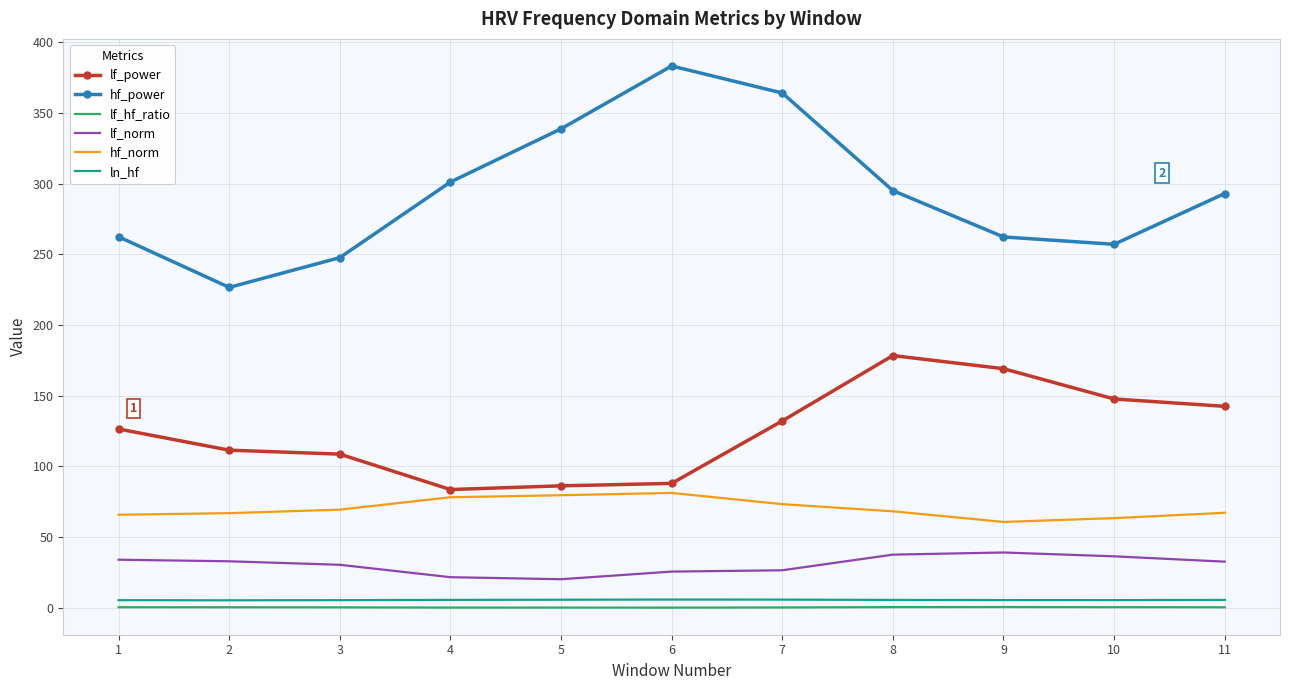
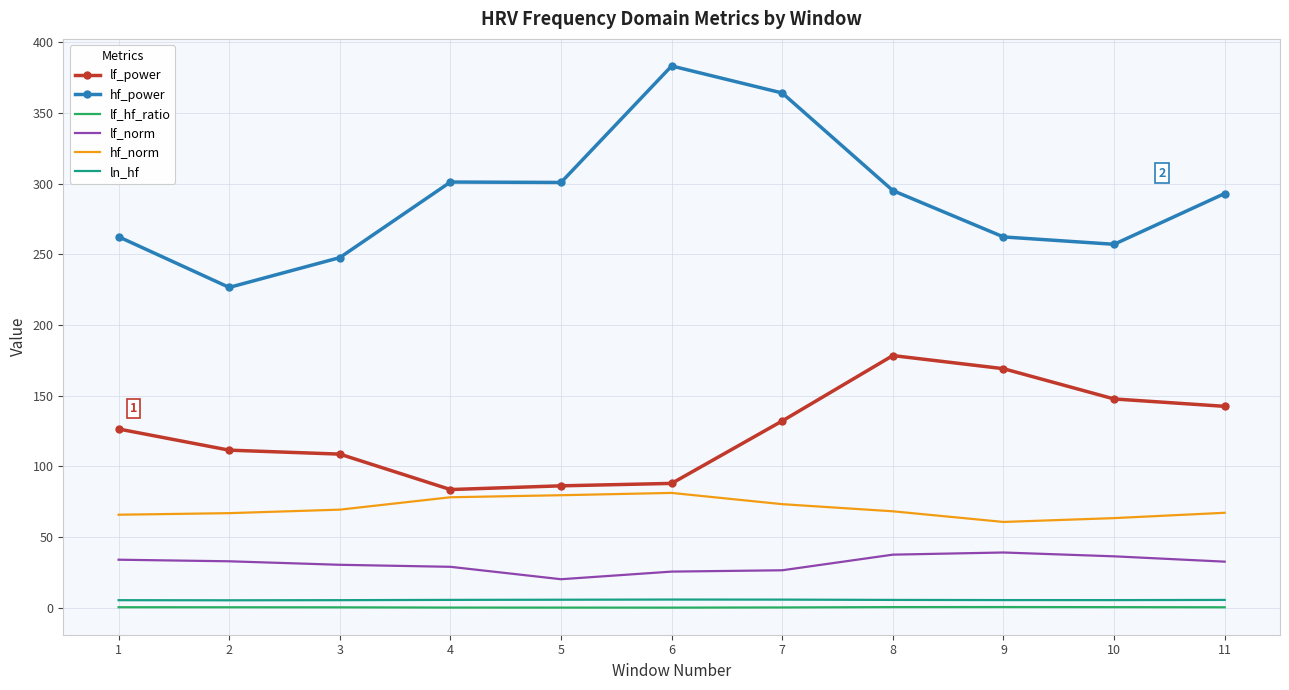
lf_norm, 4: 22 -> 29
hf_power, 5: 339 -> 301
